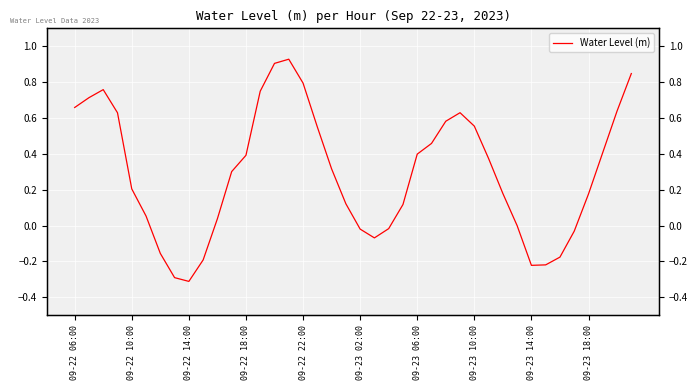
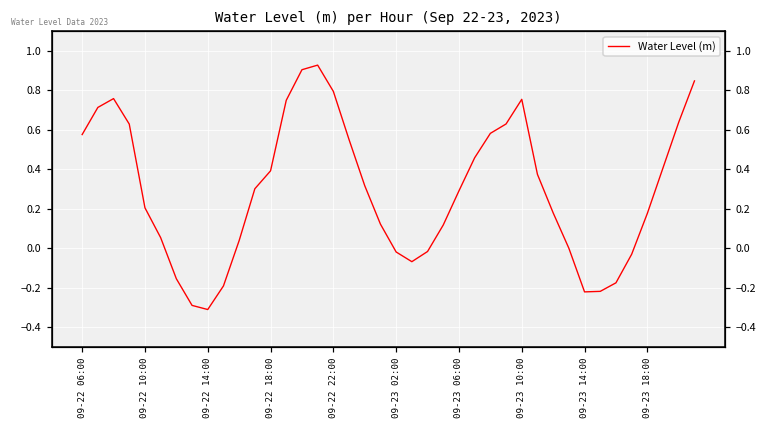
09-22 06:00: 0.66 -> 0.58
09-23 06:00: 0.40 -> 0.29
09-23 10:00: 0.55 -> 0.75
